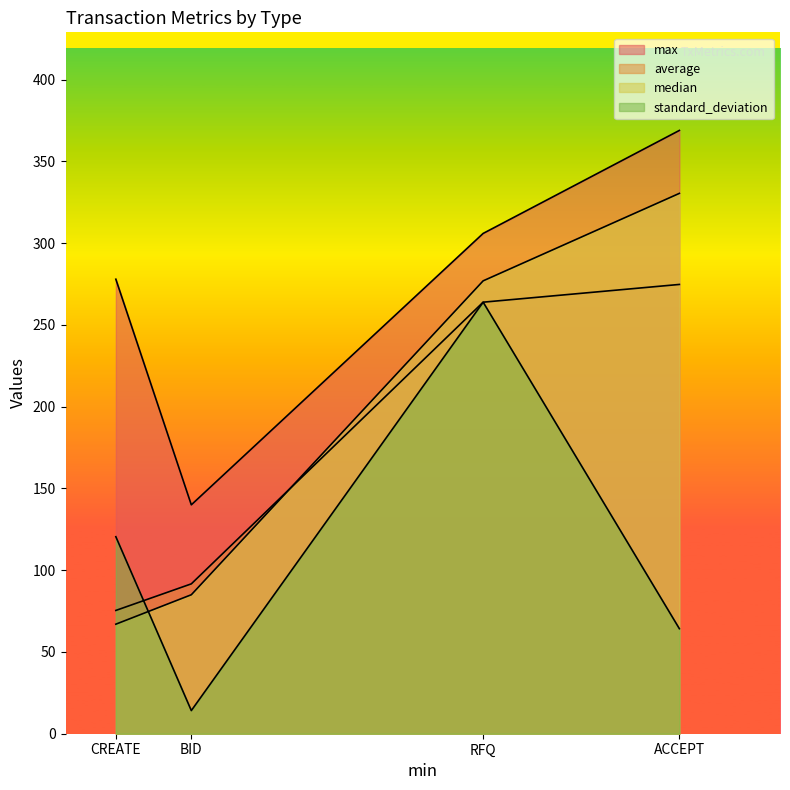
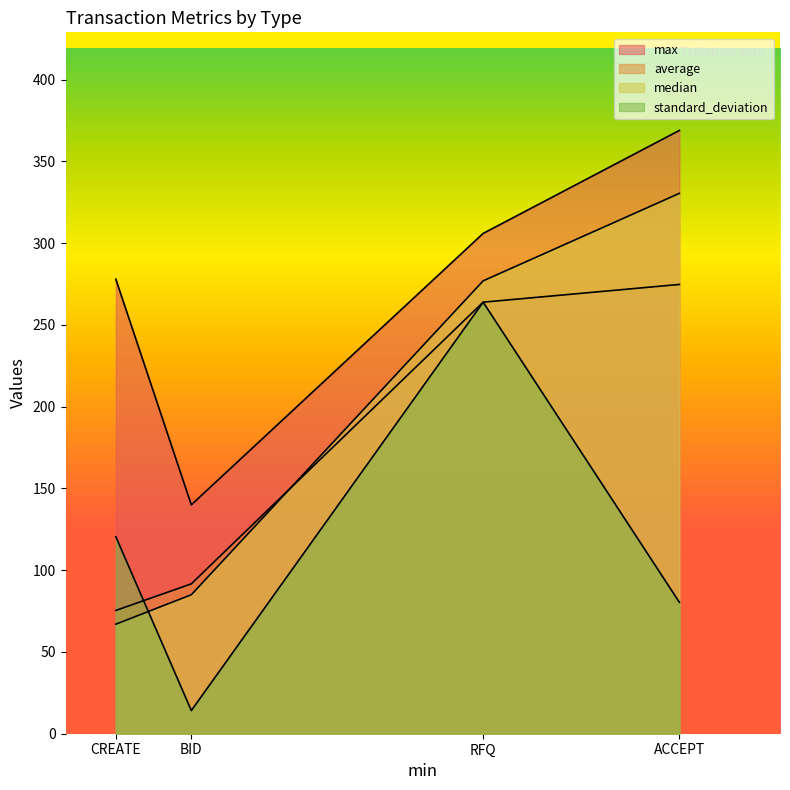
standard_deviation, ACCEPT: 64 -> 80
